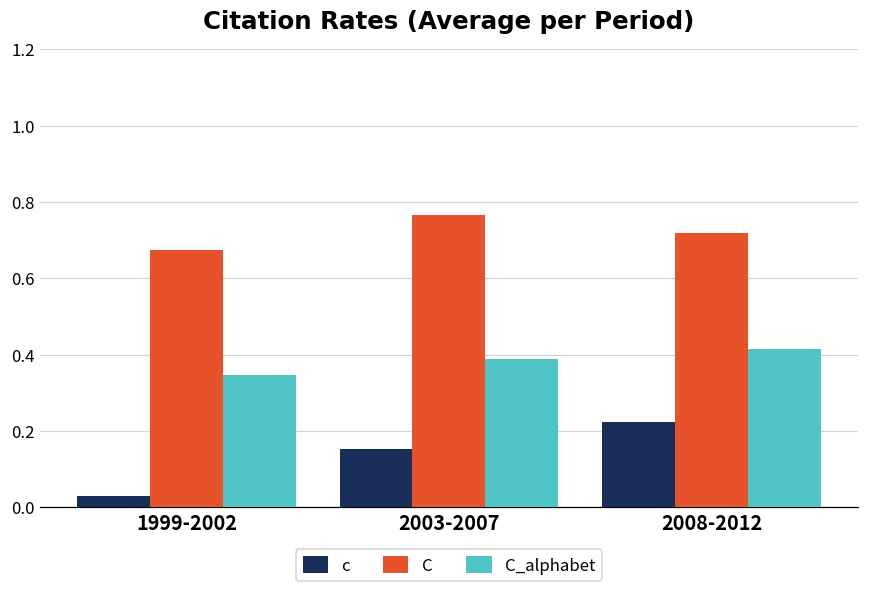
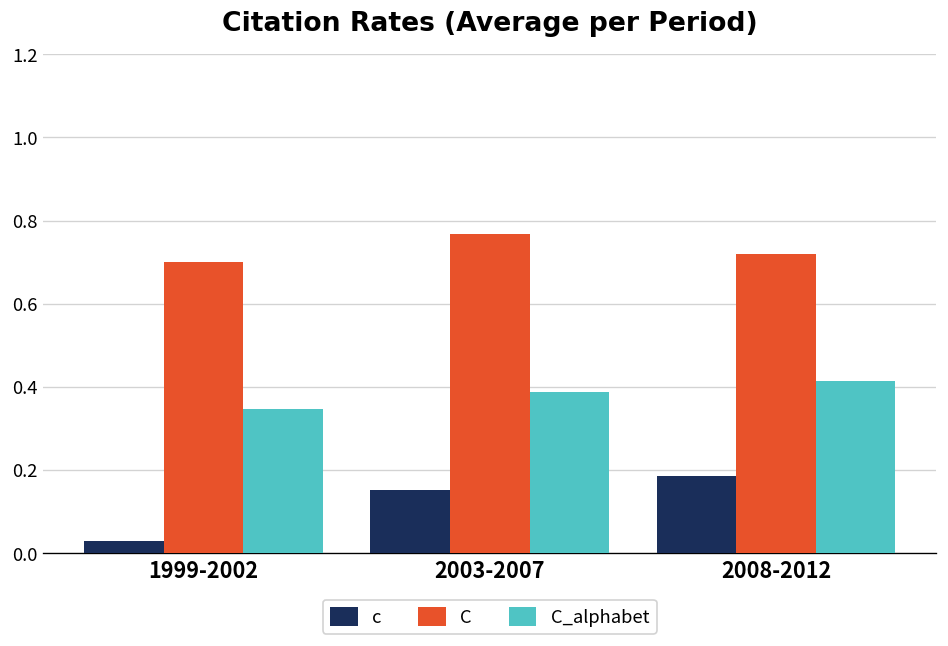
C, 1999-2002: 0.68 -> 0.70
c, 2008-2012: 0.22 -> 0.19
